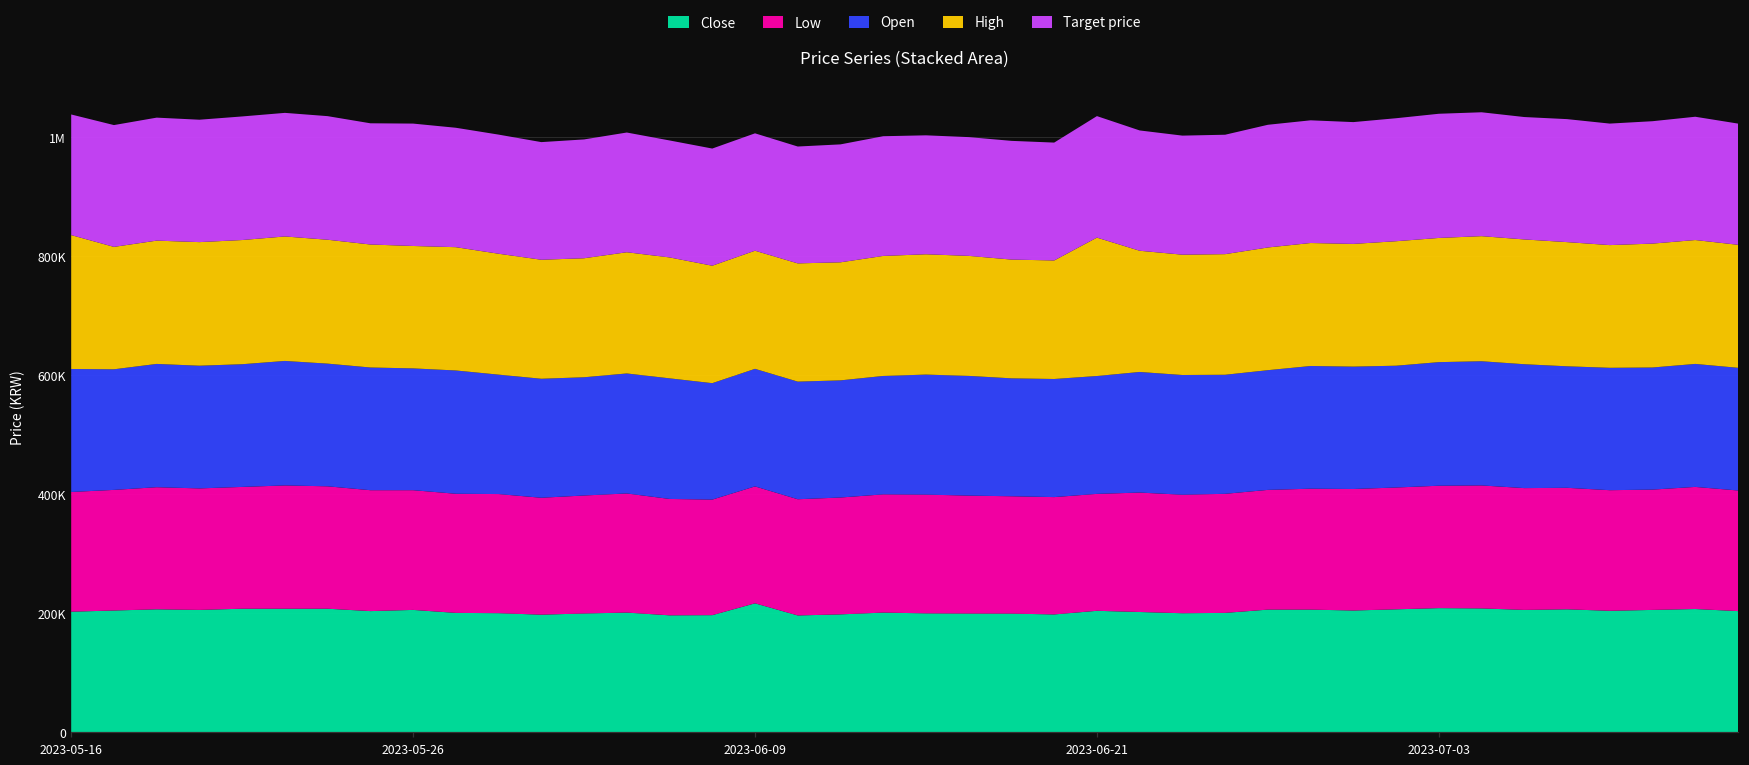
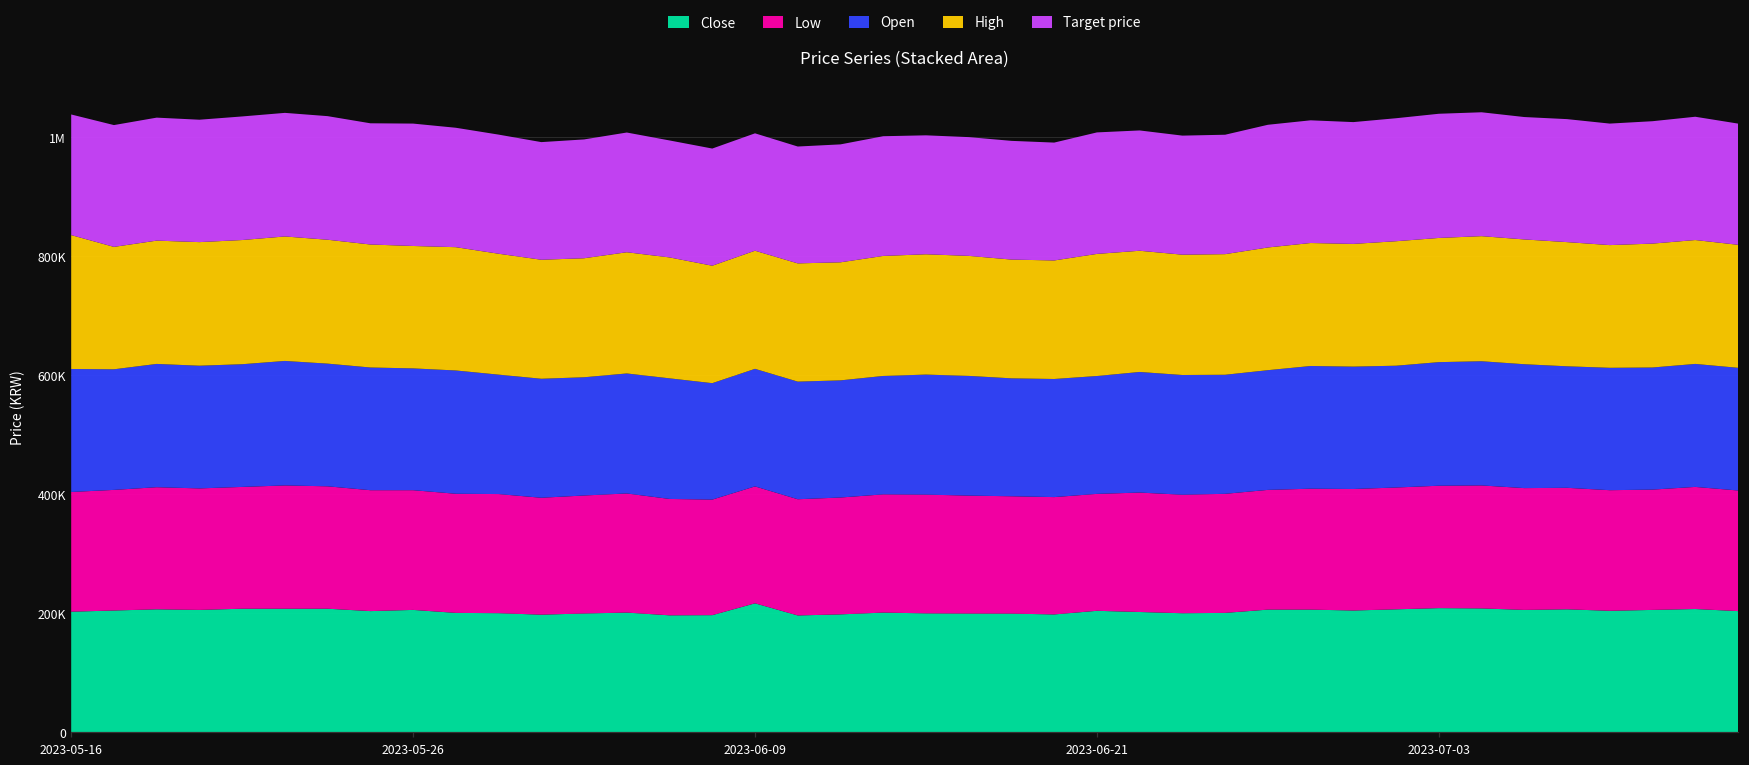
High, 2023-06-21: 230000 -> 210000
